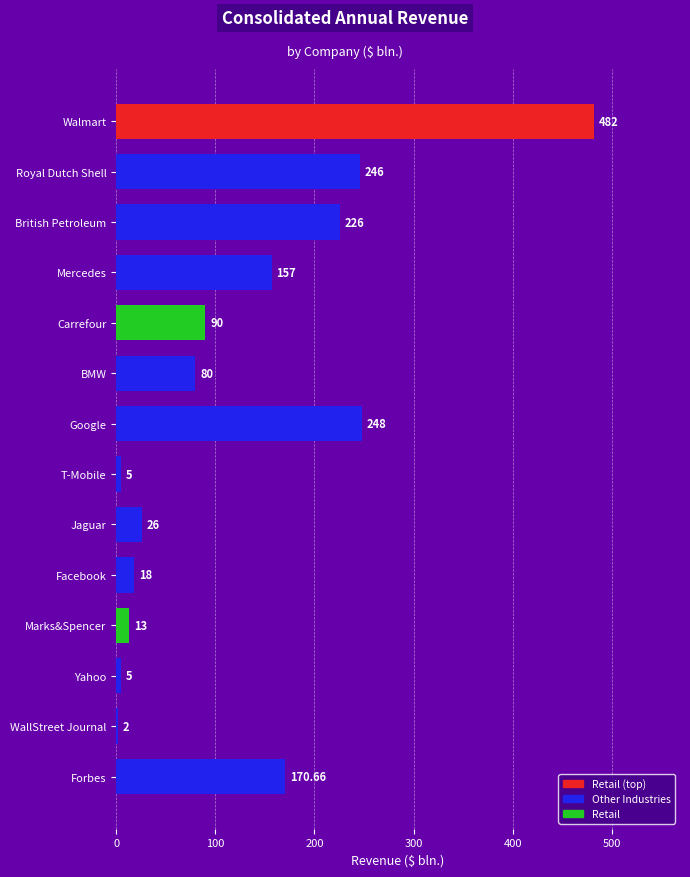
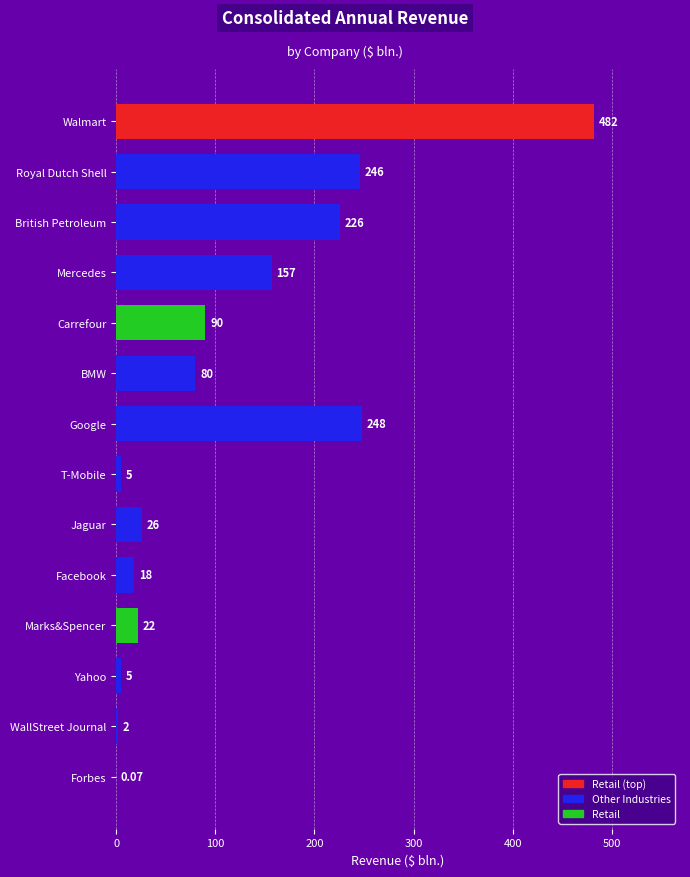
Marks&Spencer: 13 -> 22
Forbes: 170.66 -> 0.07
